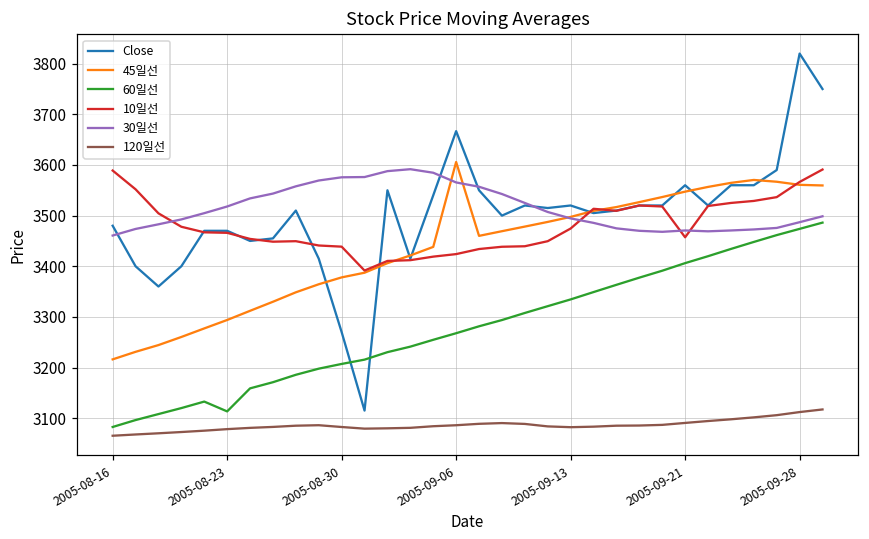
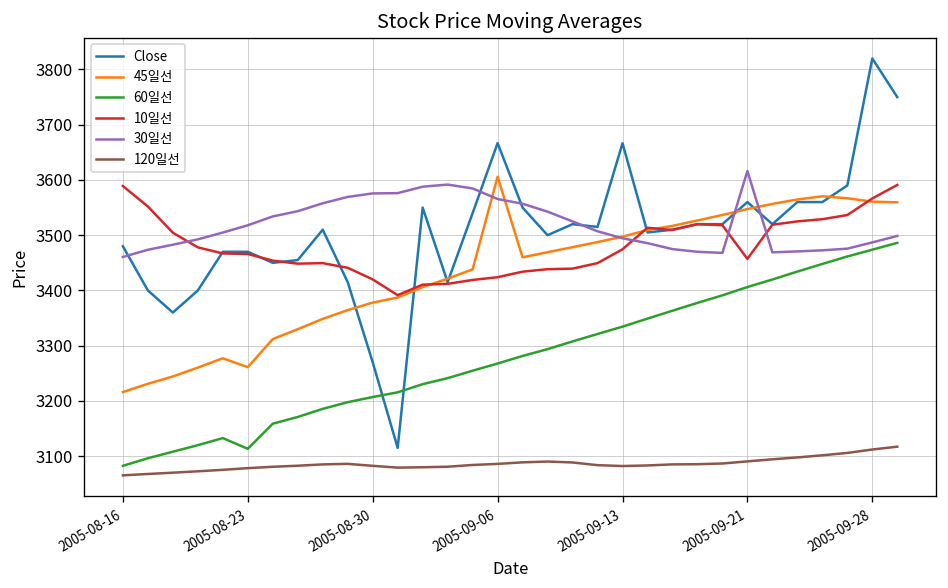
45일선, 2005-08-23: 3290 -> 3260
10일선, 2005-08-30: 3440 -> 3420
Close, 2005-09-13: 3520 -> 3670
30일선, 2005-09-21: 3470 -> 3620
